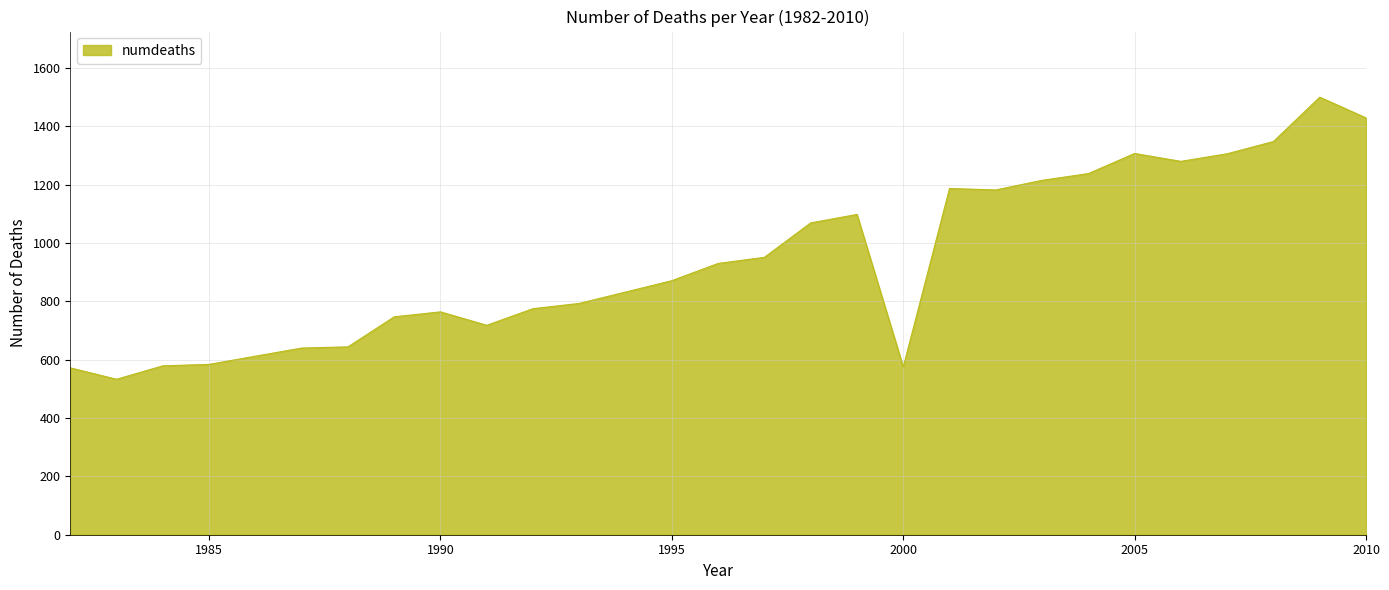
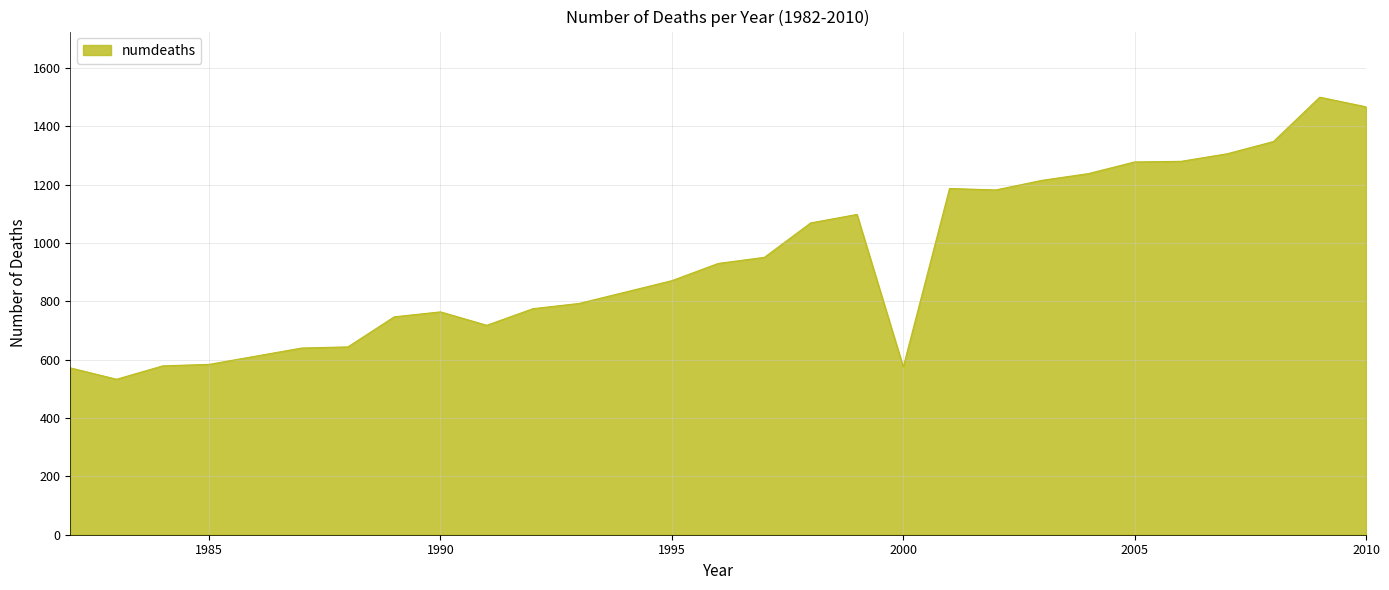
2005: 1310 -> 1280
2010: 1430 -> 1470
